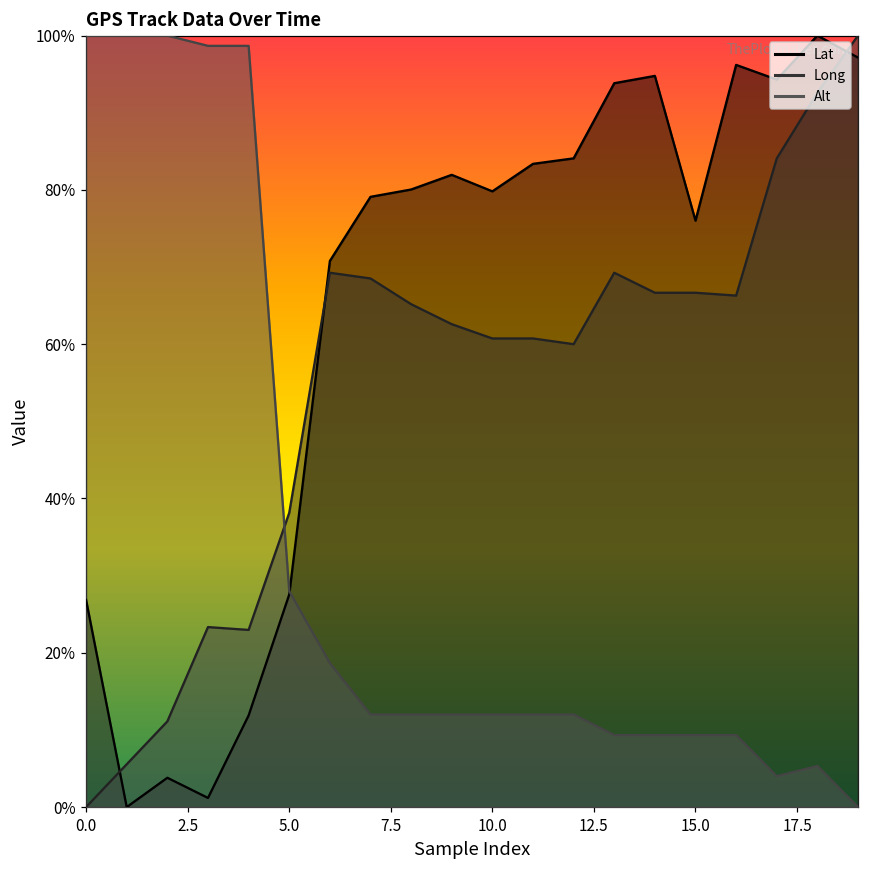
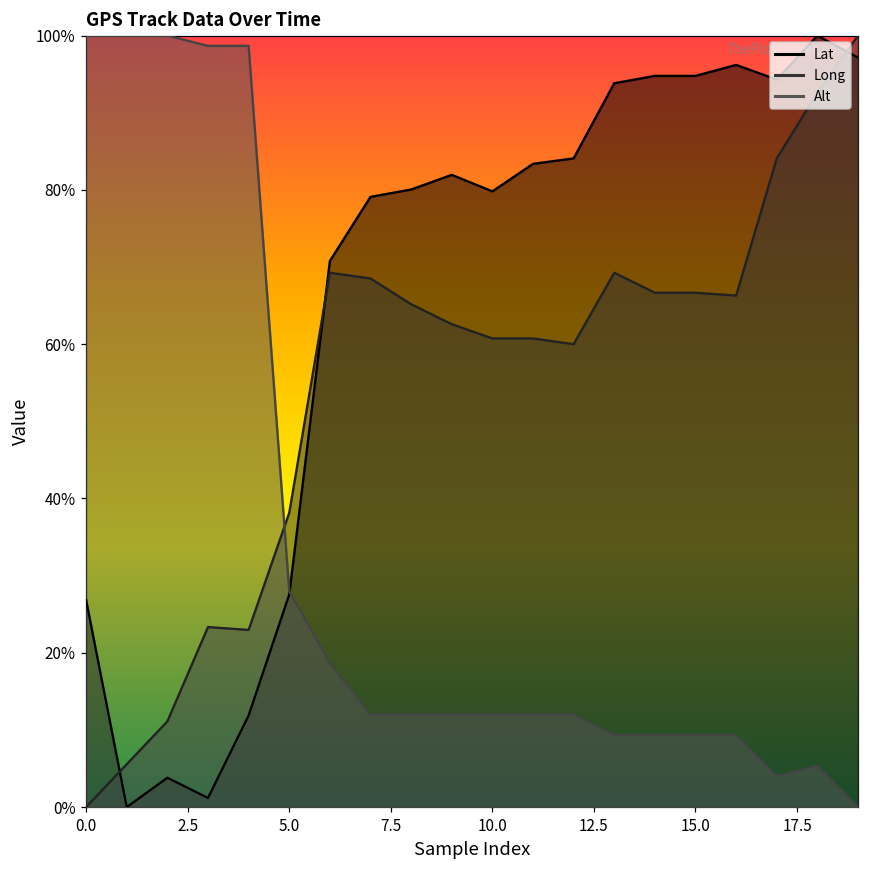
Lat, 15.0: 76% -> 95%
